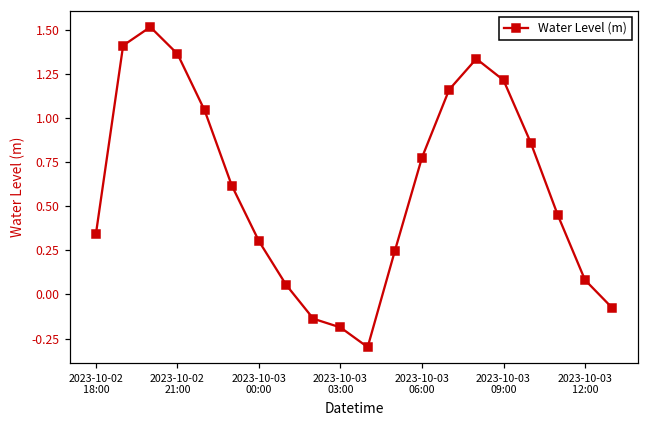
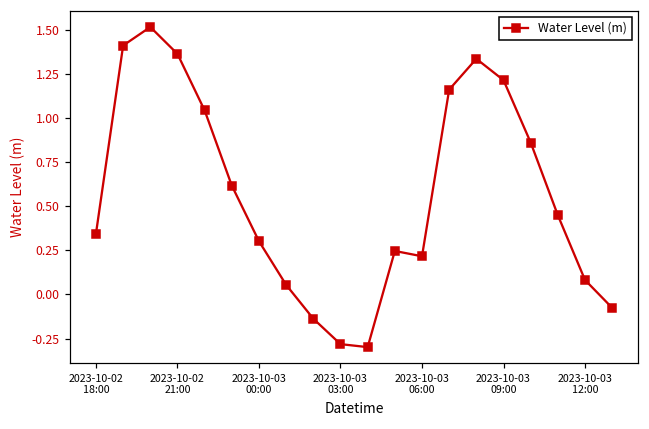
2023-10-03 03:00: -0.19 -> -0.28
2023-10-03 06:00: 0.78 -> 0.22
